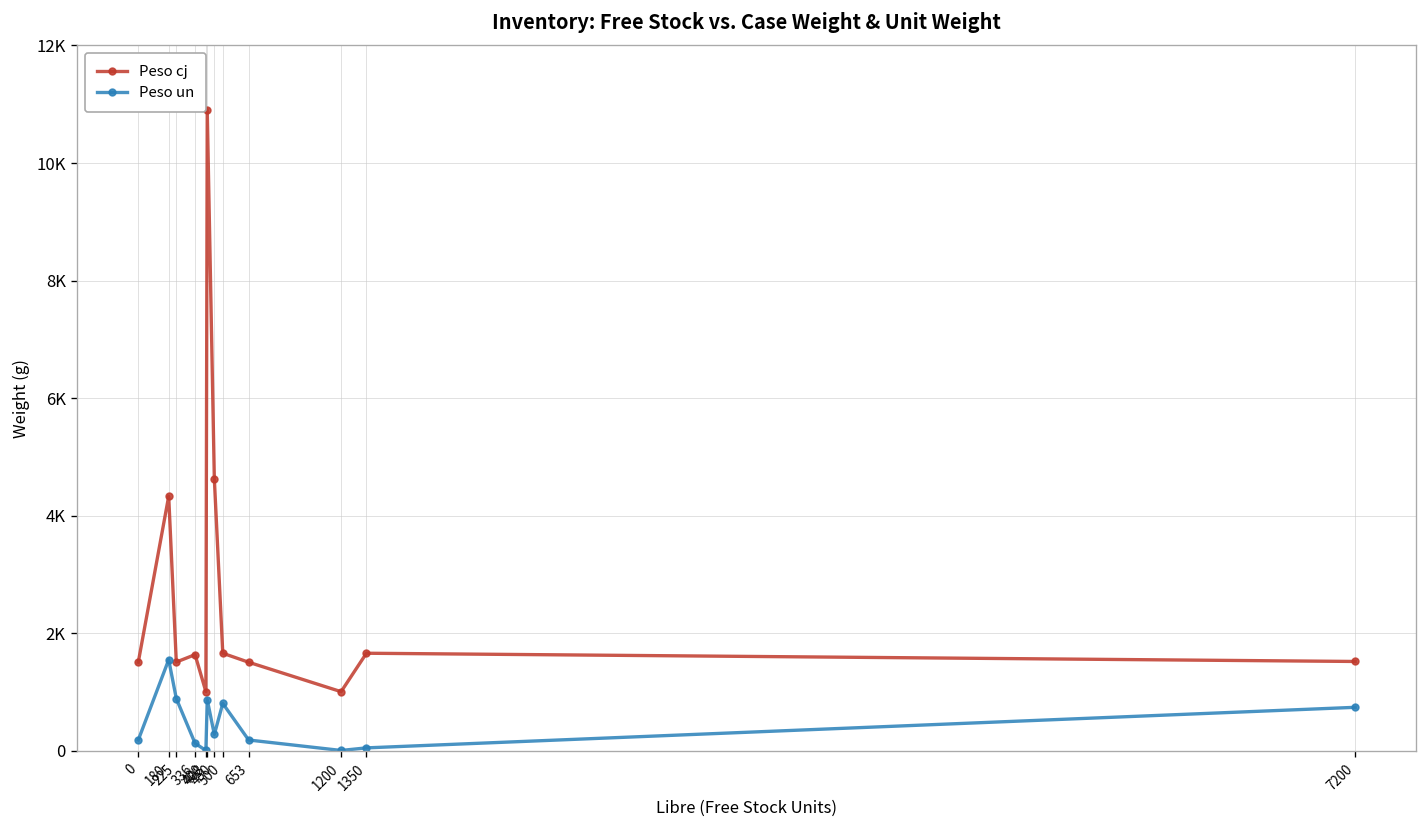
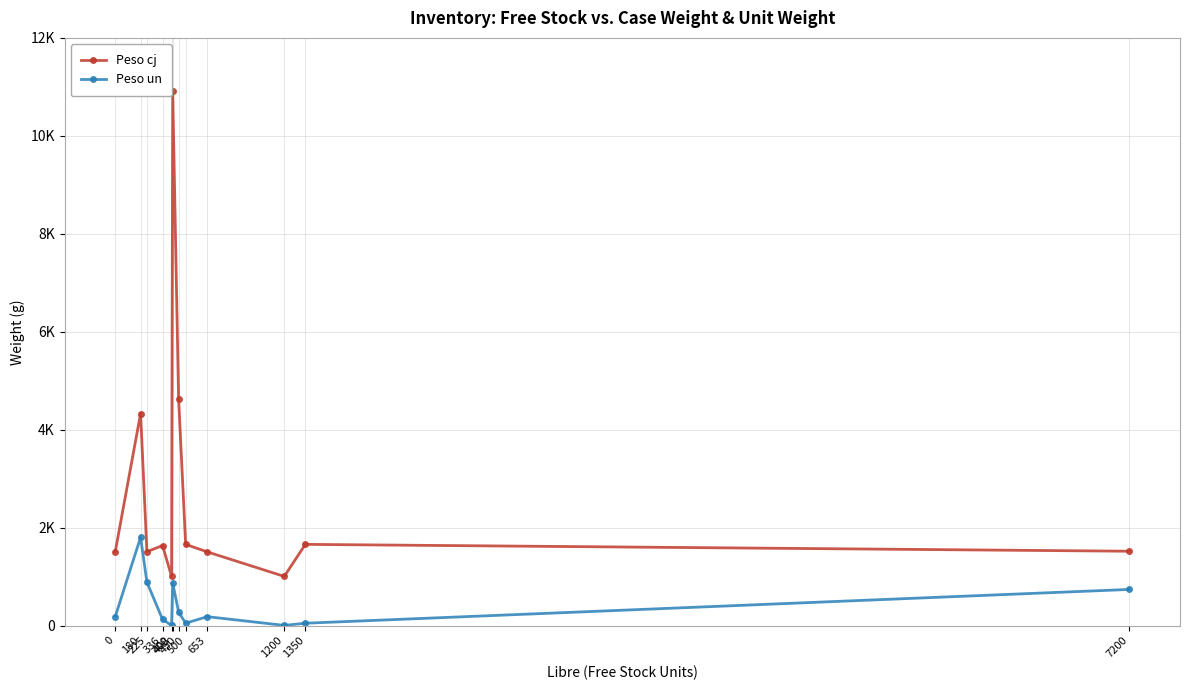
Peso un, 180: 1600 -> 1800
Peso un, 500: 800 -> 100
